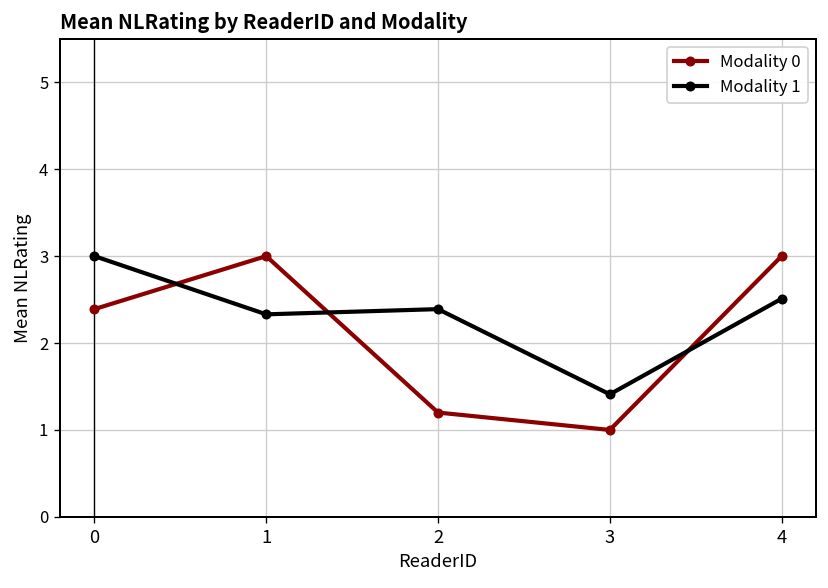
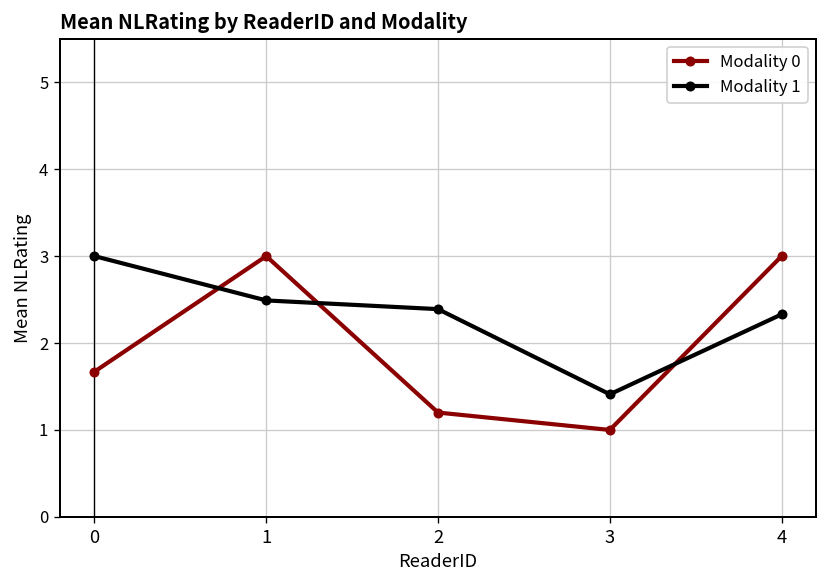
Modality 0, 0: 2.4 -> 1.7
Modality 1, 1: 2.3 -> 2.5
Modality 1, 4: 2.5 -> 2.3
